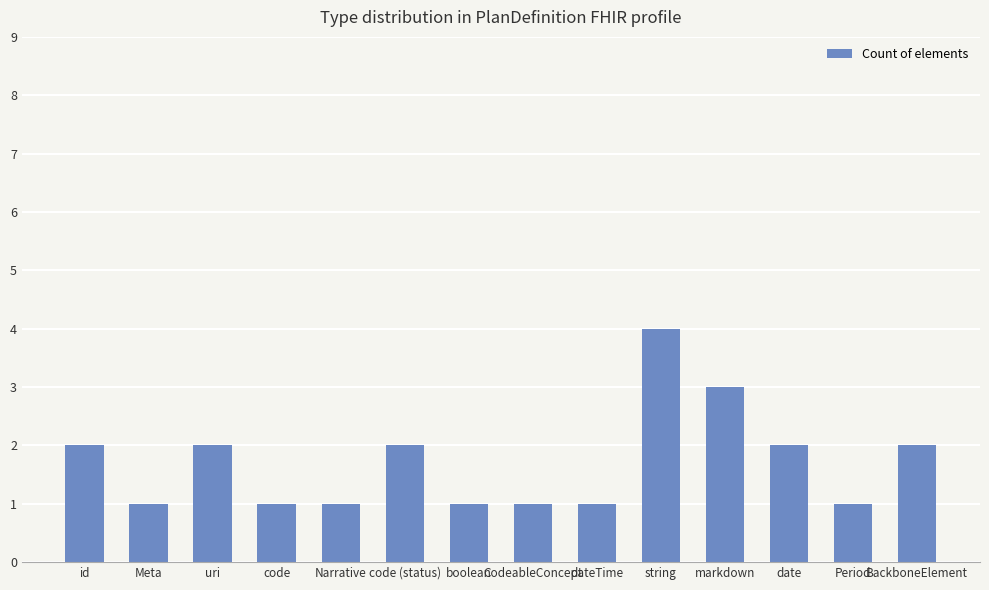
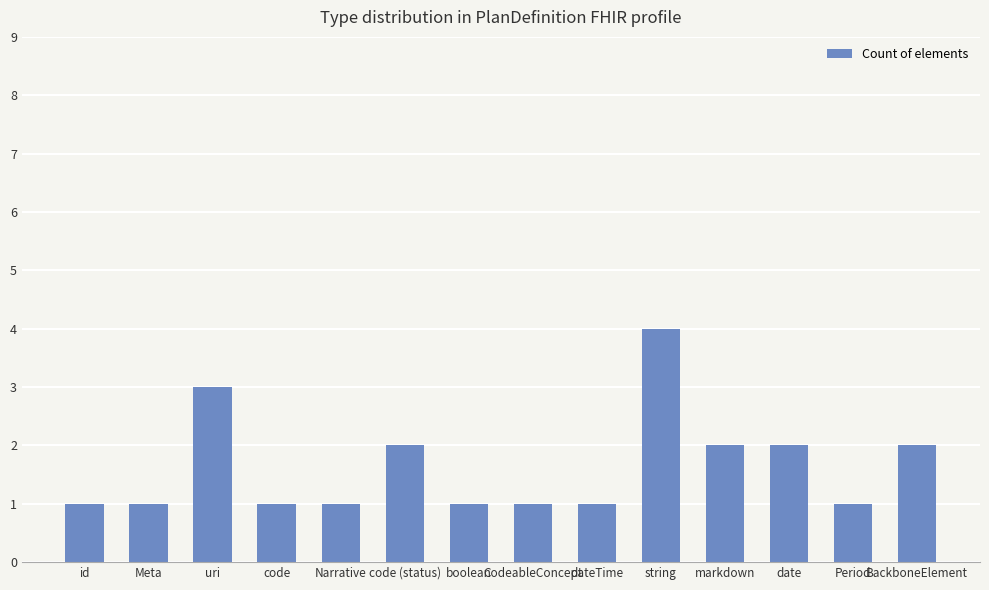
id: 2 -> 1
uri: 2 -> 3
markdown: 3 -> 2
